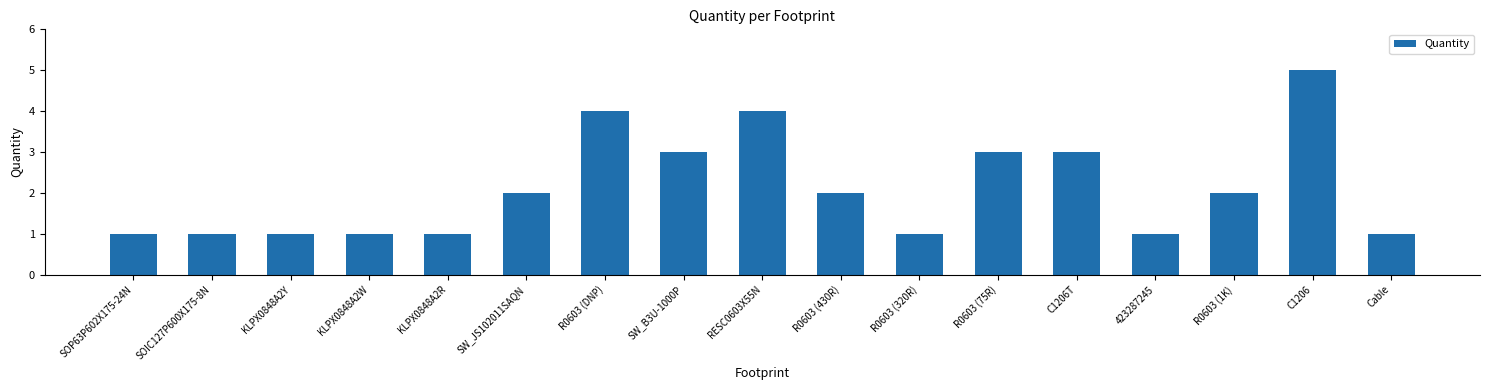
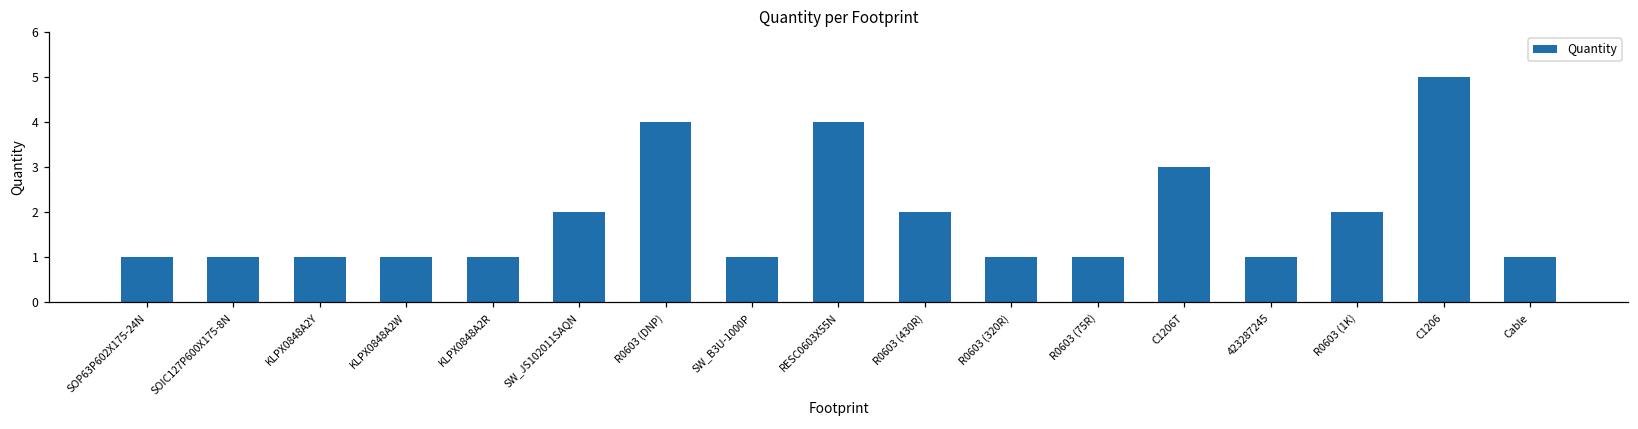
SW_B3U-1000P: 3 -> 1
R0603 (75R): 3 -> 1
